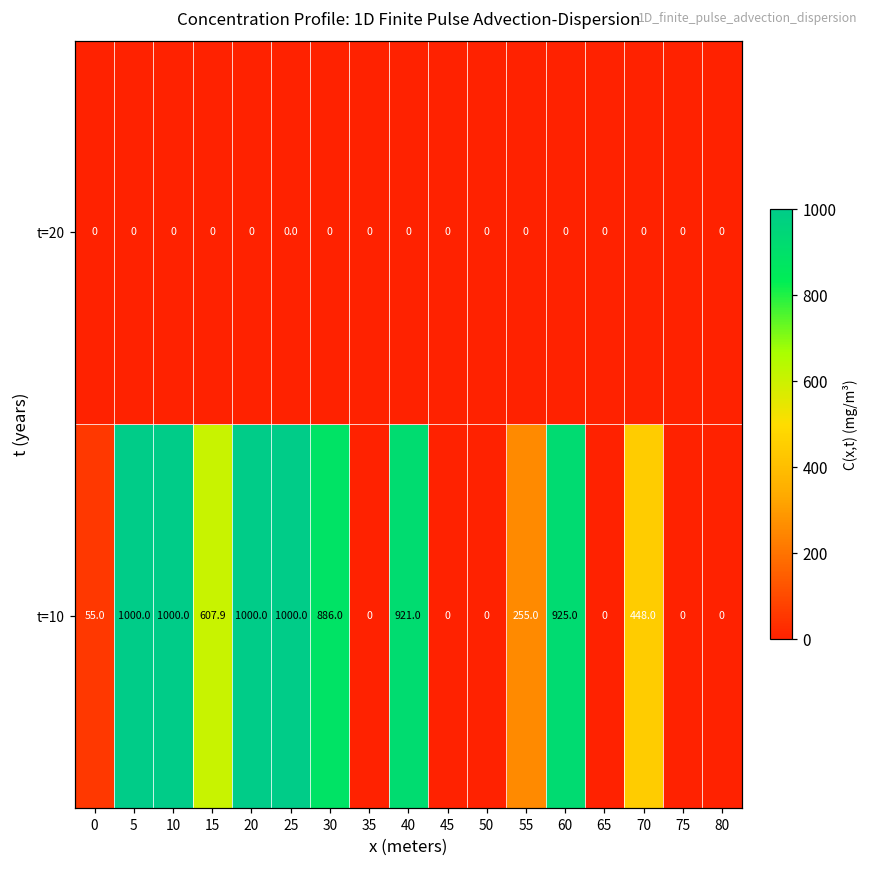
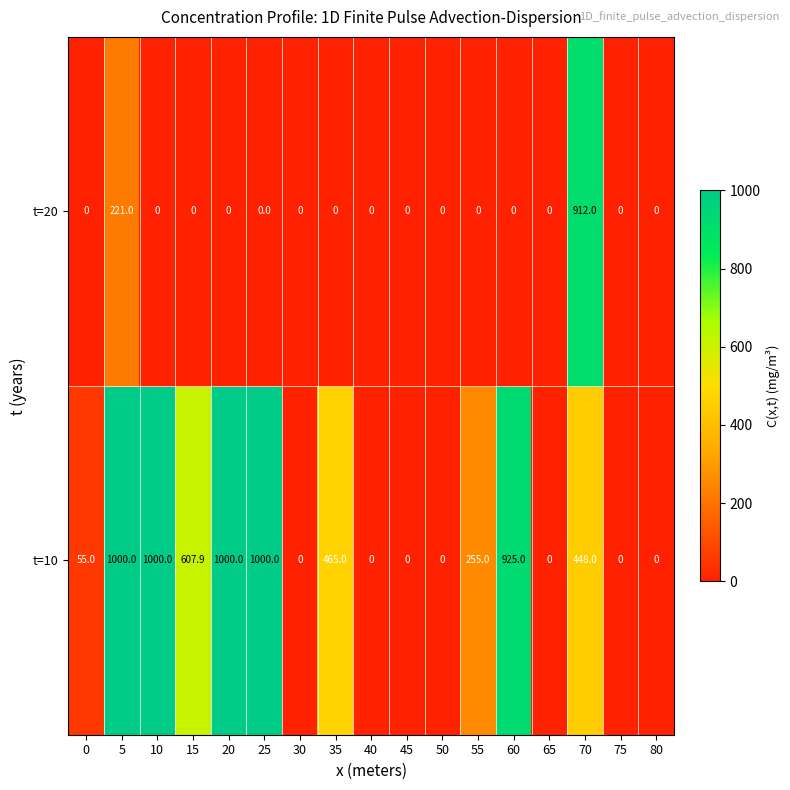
t=20, 5: 0 -> 221.0
t=20, 70: 0 -> 912.0
t=10, 30: 886.0 -> 0
t=10, 35: 0 -> 465.0
t=10, 40: 921.0 -> 0
